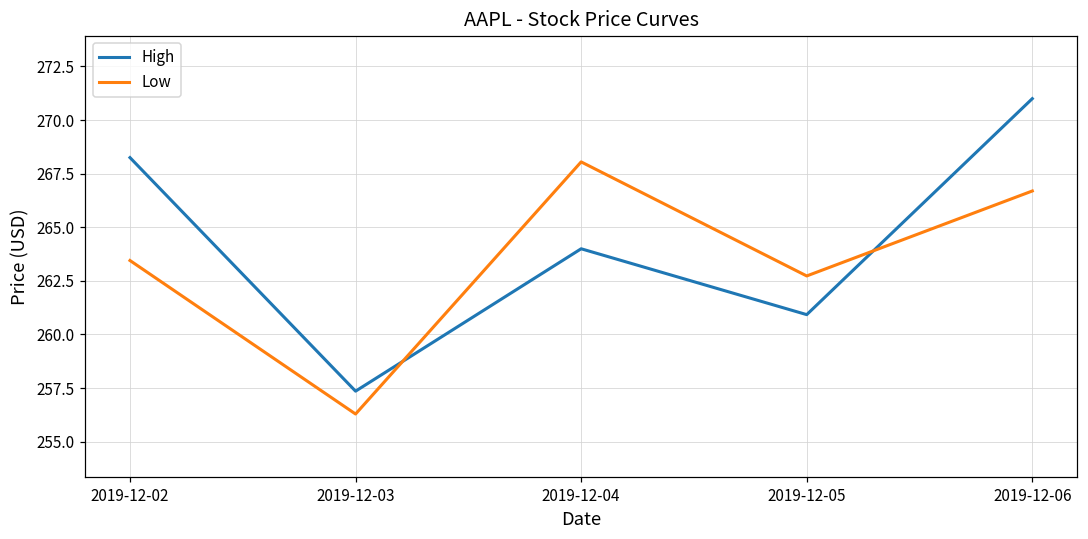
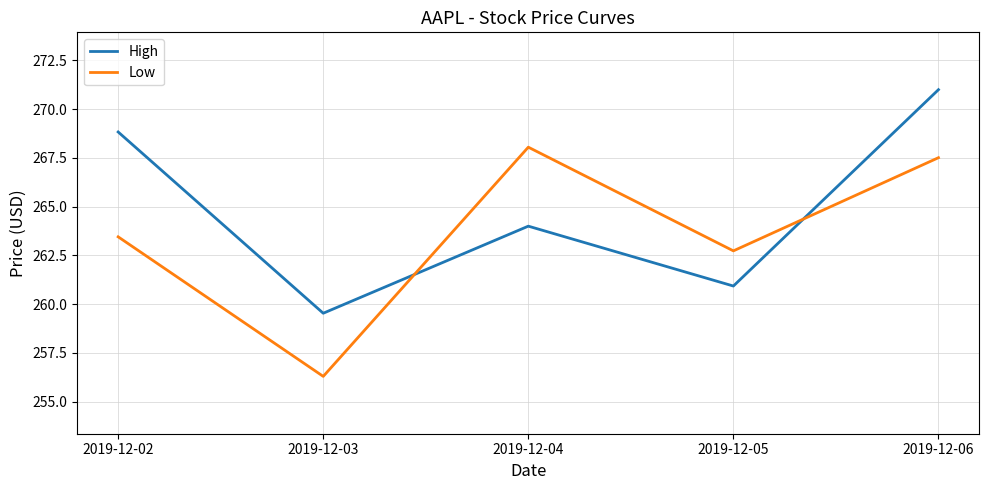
High, 2019-12-02: 268.3 -> 268.8
High, 2019-12-03: 257.4 -> 259.5
Low, 2019-12-06: 266.7 -> 267.5
